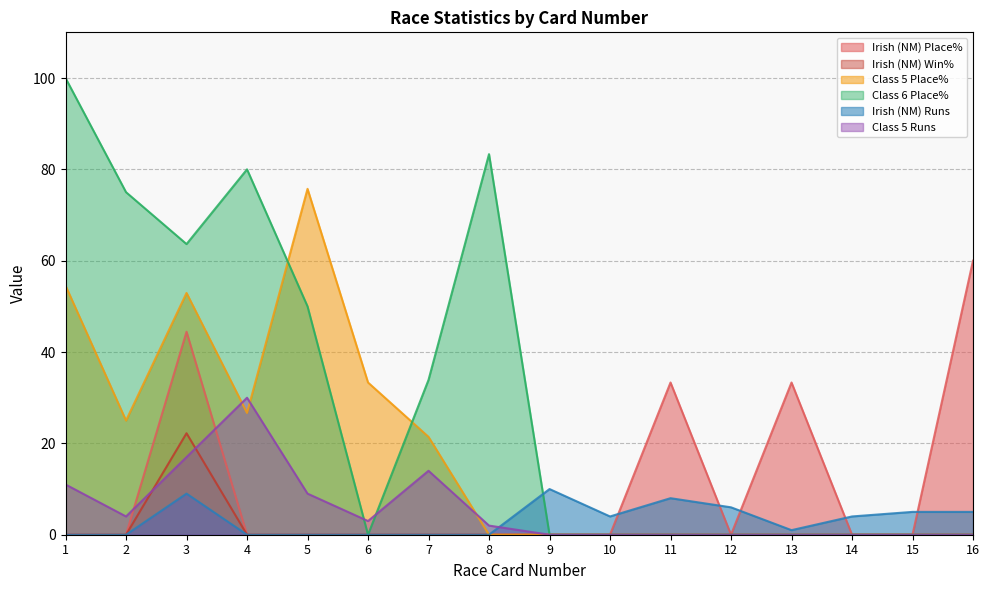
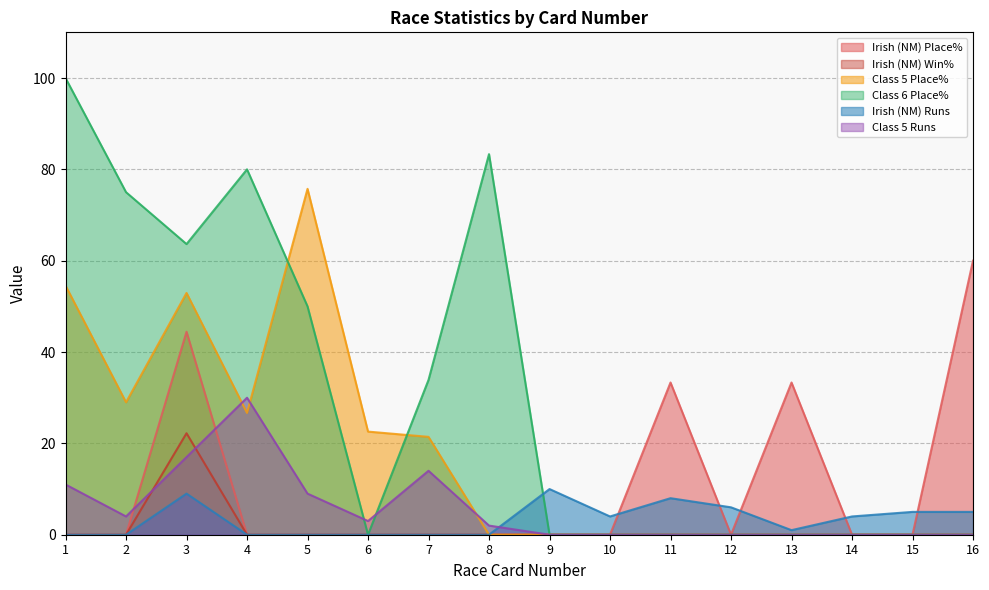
Class 5 Place%, 2: 25 -> 29
Class 5 Place%, 6: 33 -> 23
